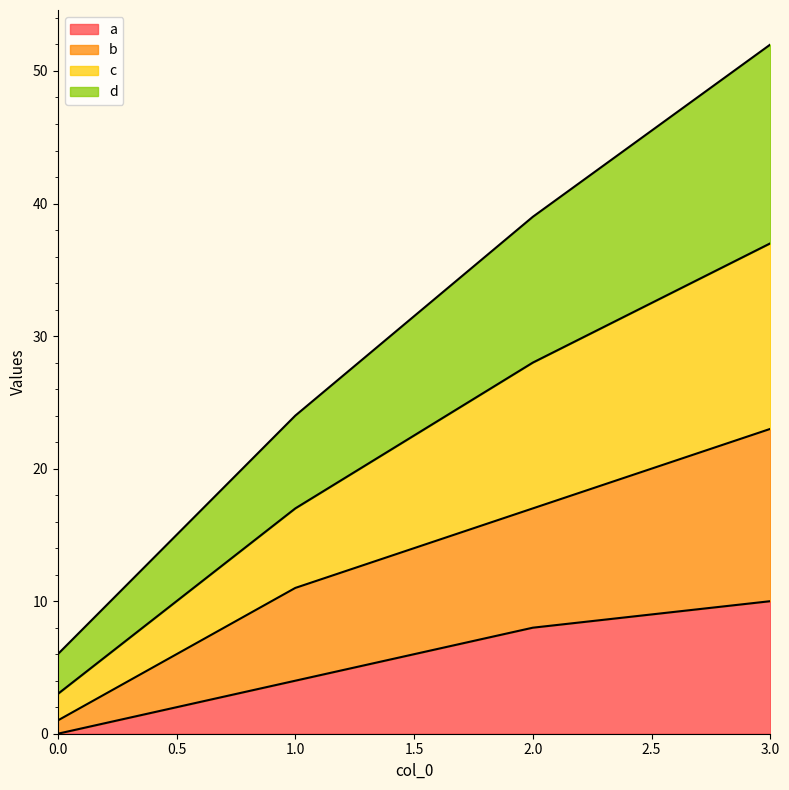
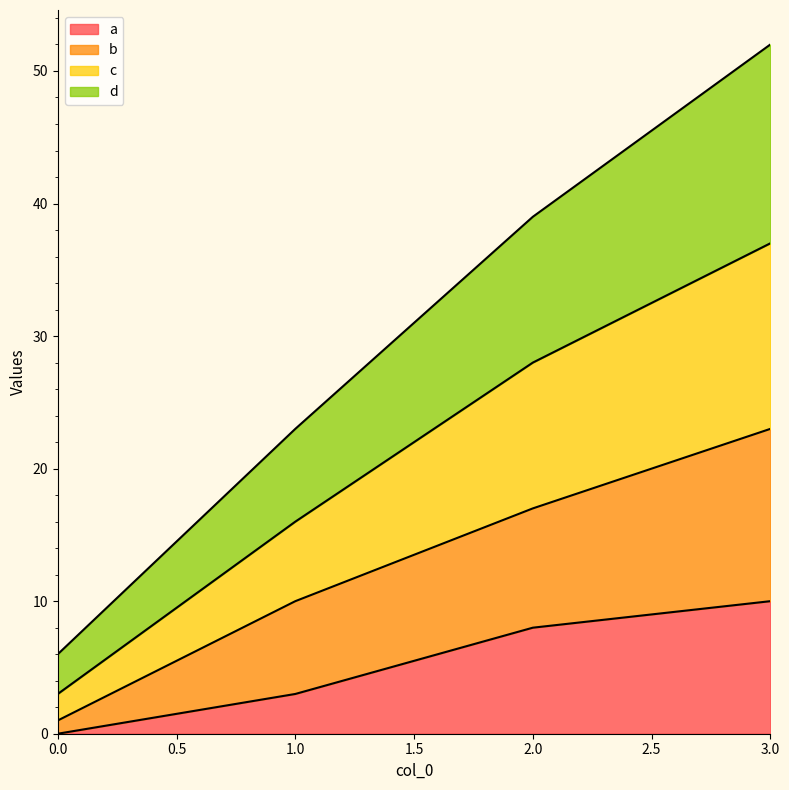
a, 1.0: 4 -> 3
